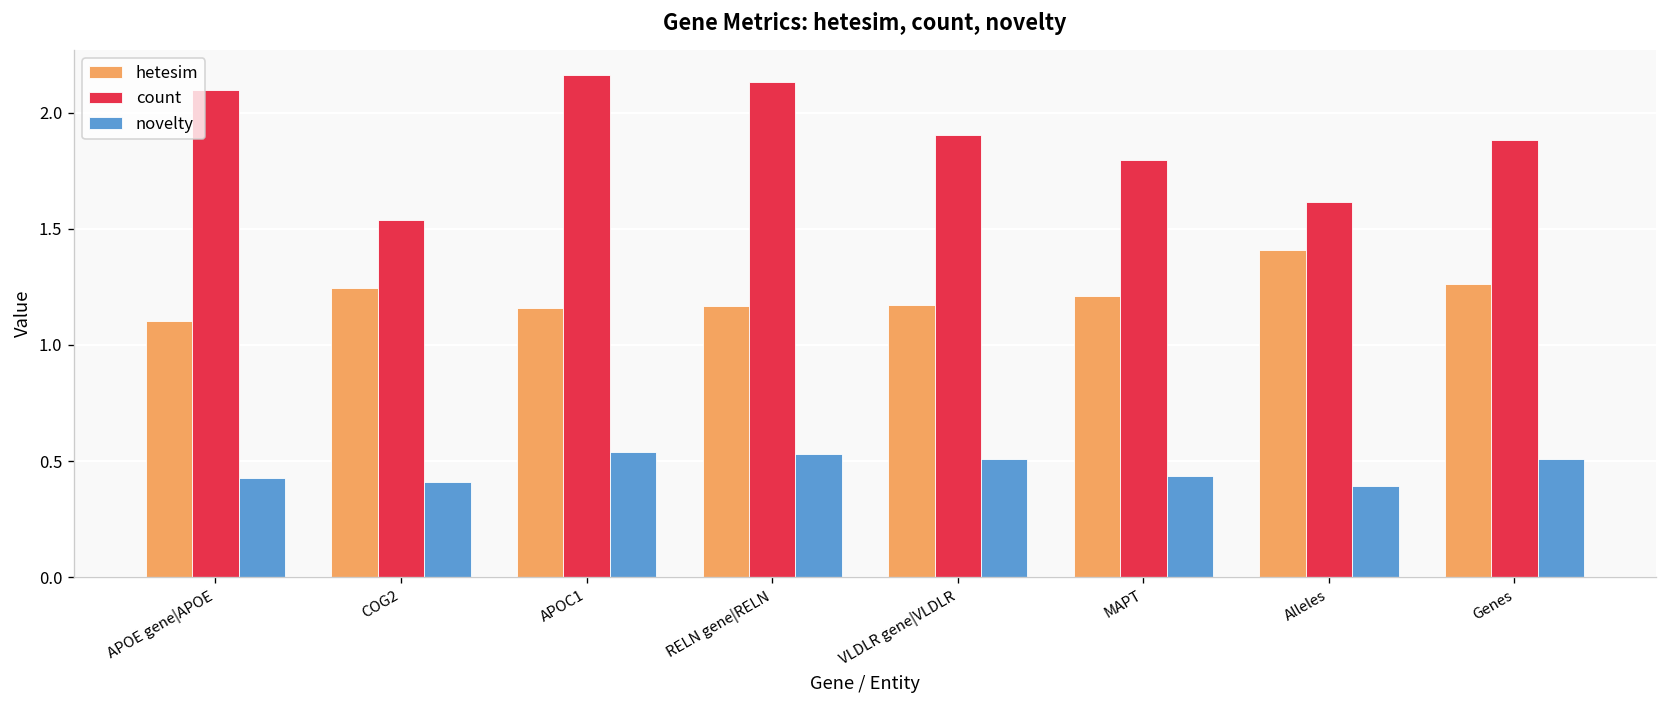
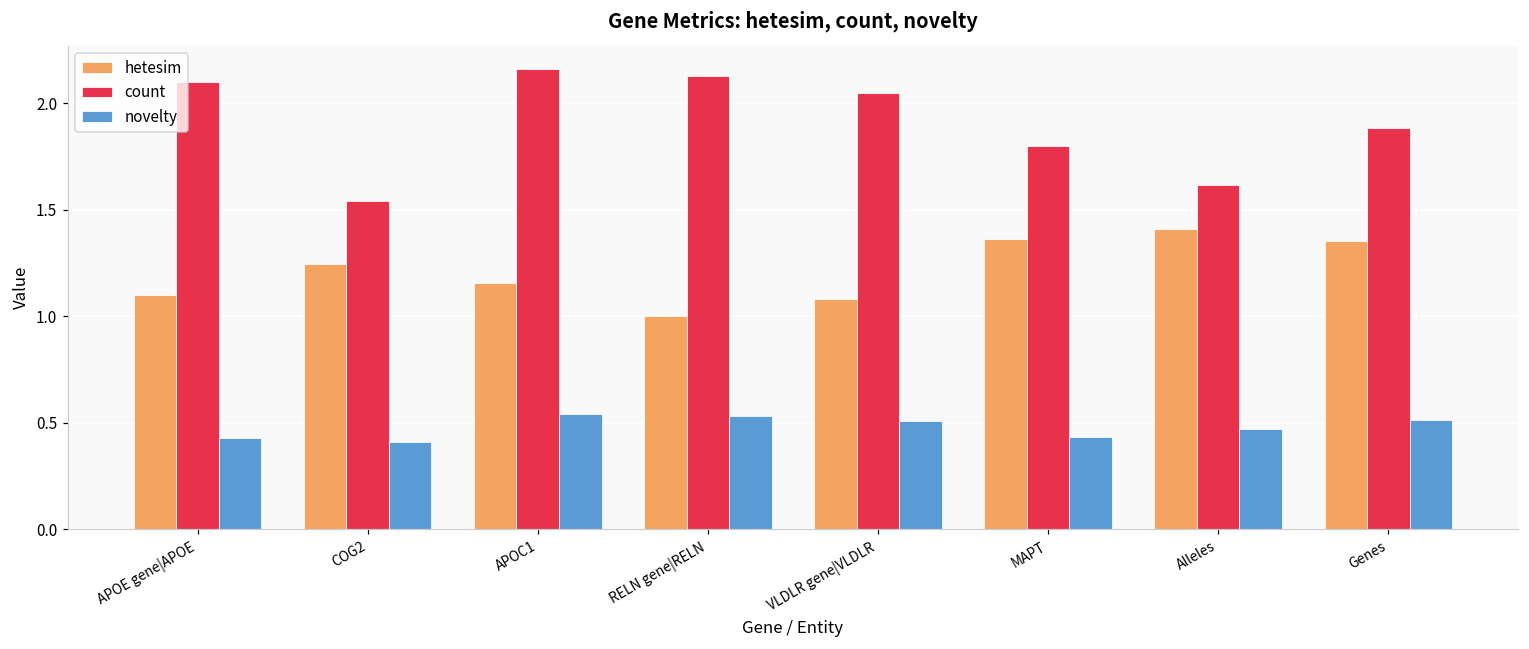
hetesim, RELN gene|RELN: 1.17 -> 1.00
hetesim, VLDLR gene|VLDLR: 1.17 -> 1.08
count, VLDLR gene|VLDLR: 1.90 -> 2.05
hetesim, MAPT: 1.21 -> 1.36
novelty, Alleles: 0.39 -> 0.47
hetesim, Genes: 1.26 -> 1.35
